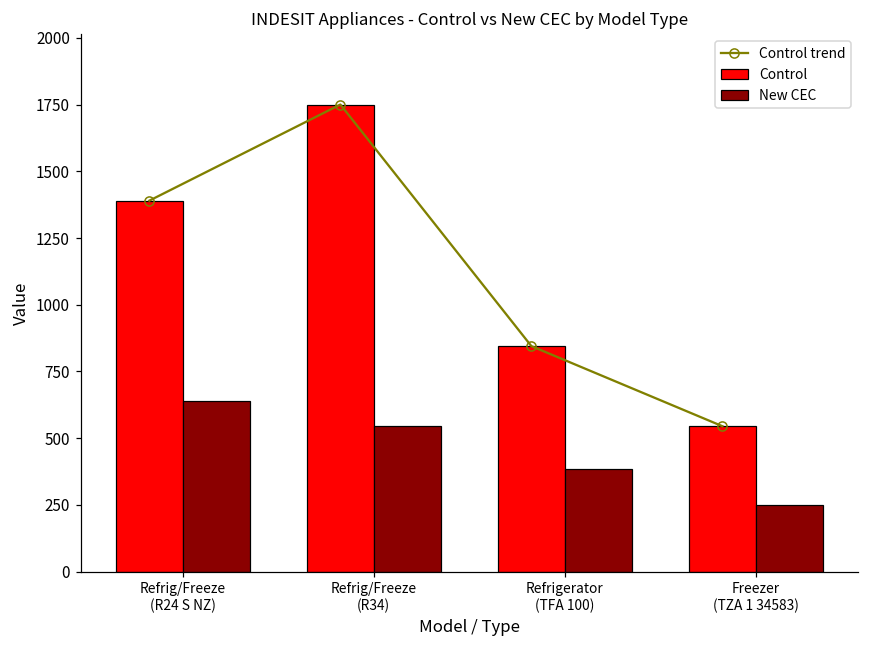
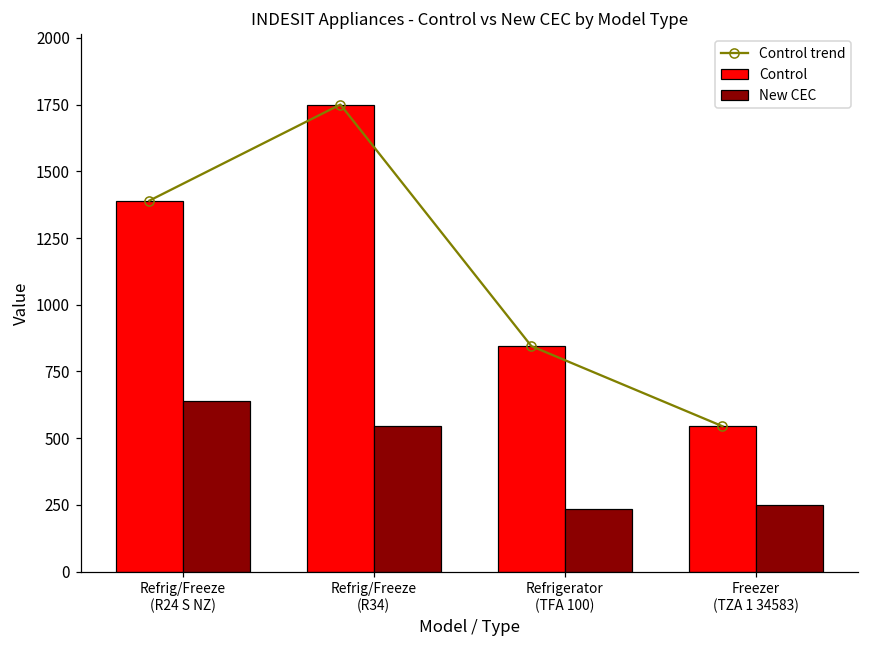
New CEC, Refrigerator (TFA 100): 390 -> 230
